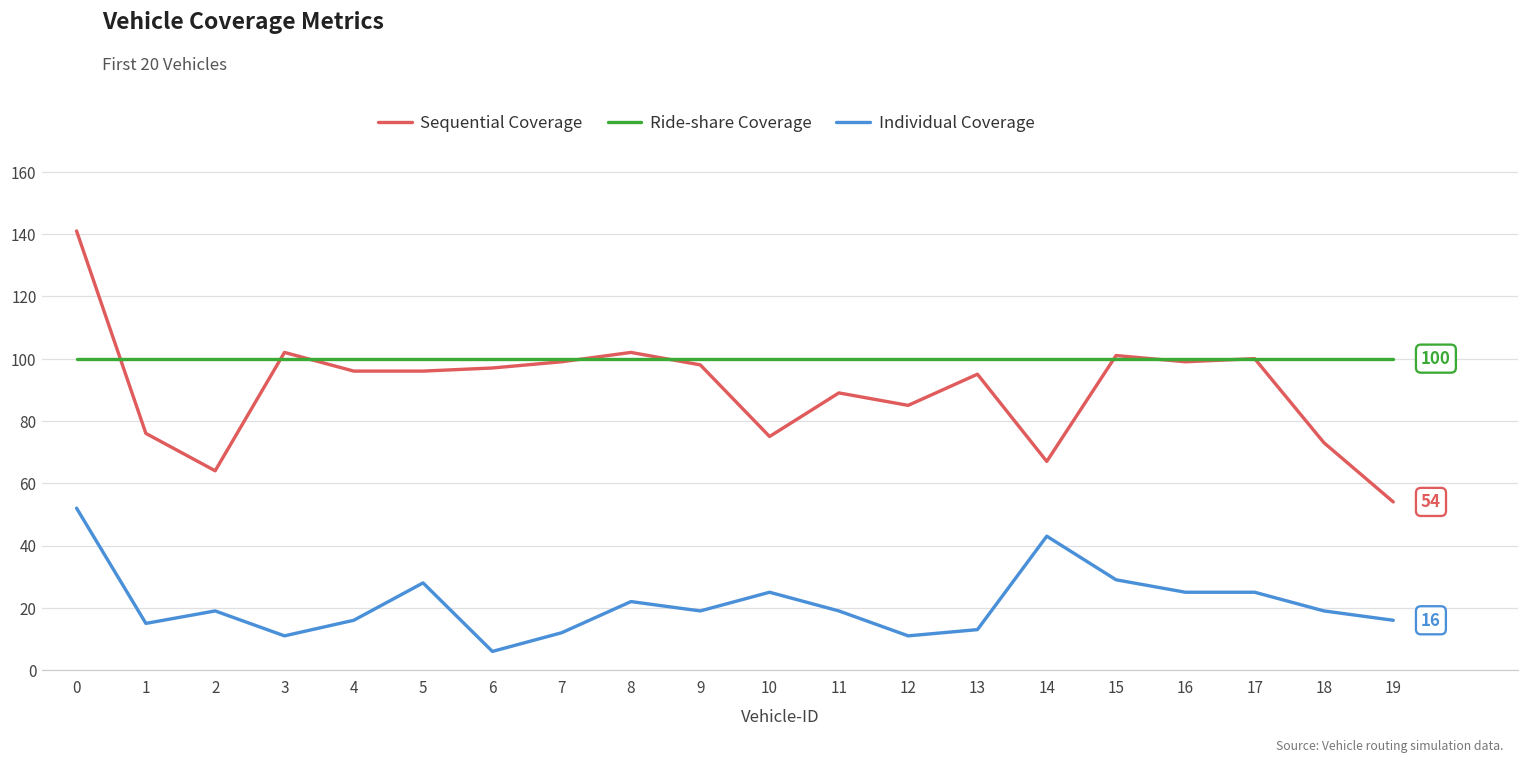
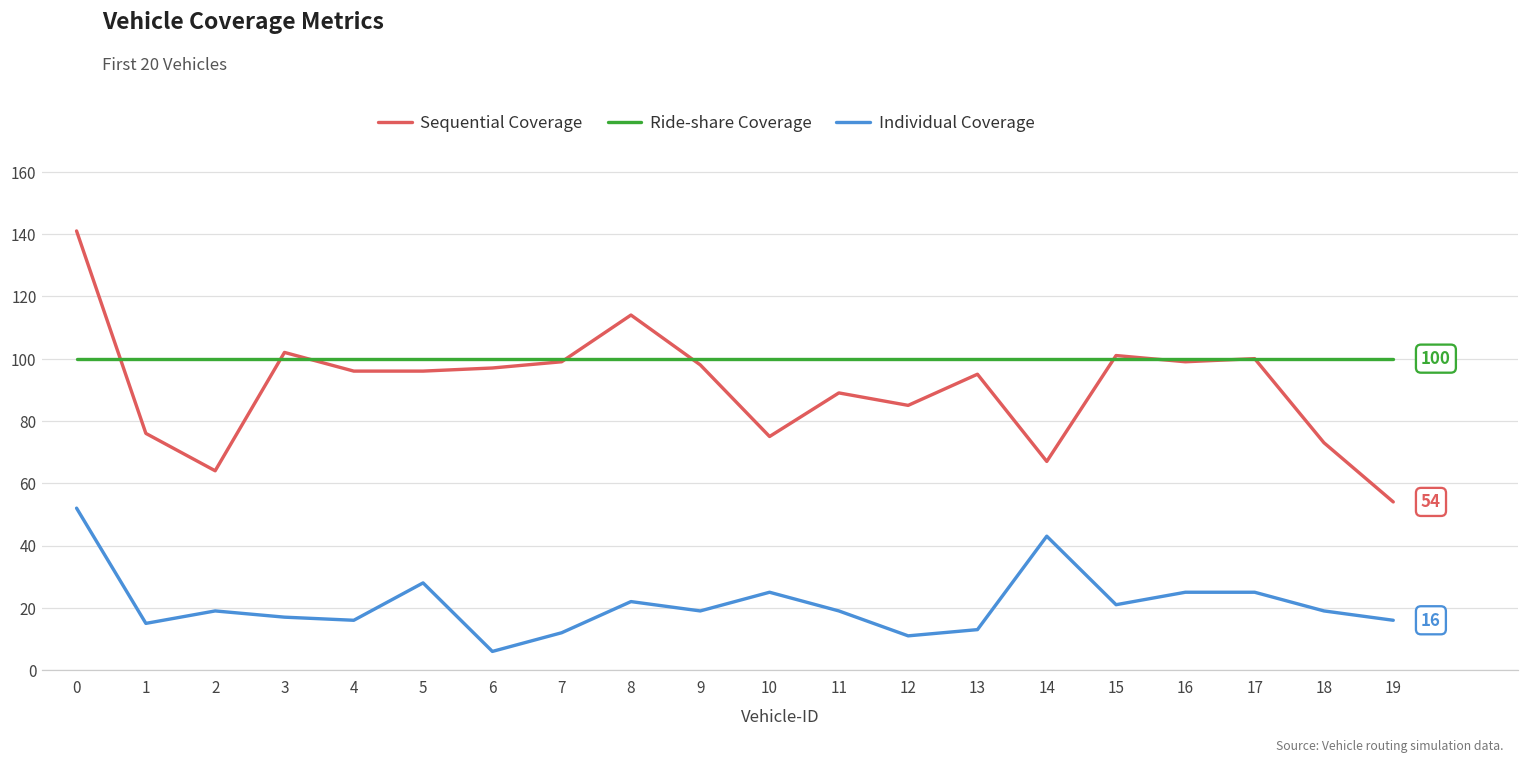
Individual Coverage, 3: 11 -> 17
Sequential Coverage, 8: 102 -> 114
Individual Coverage, 15: 29 -> 21
